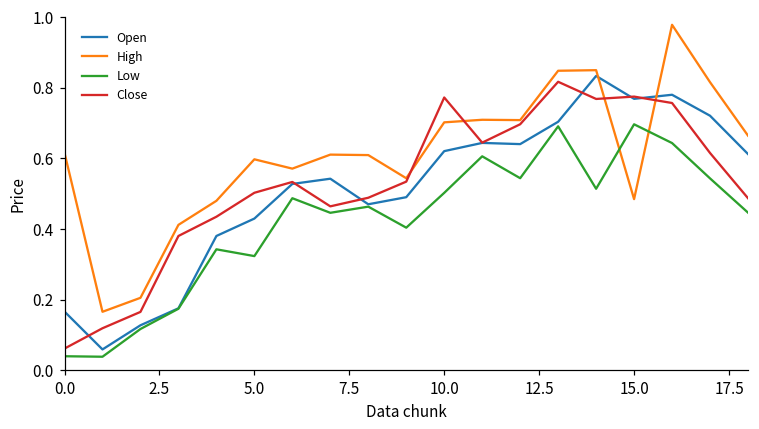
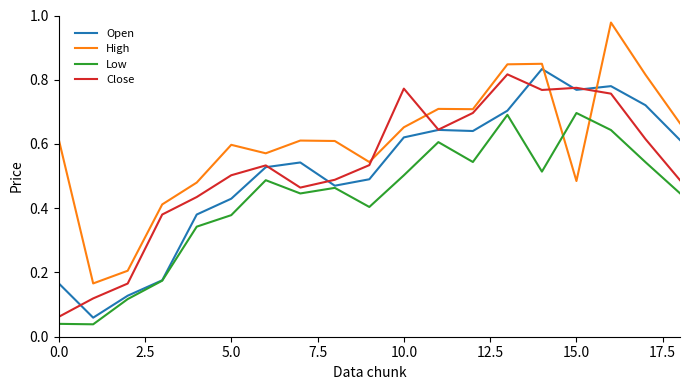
Low, 5.0: 0.32 -> 0.38
High, 10.0: 0.70 -> 0.65
